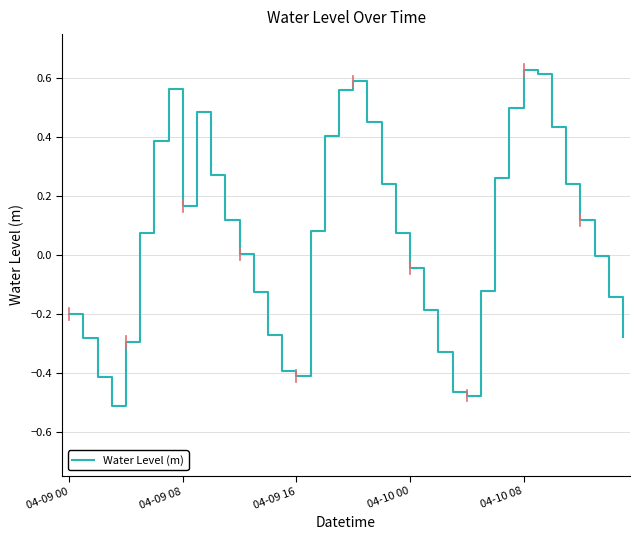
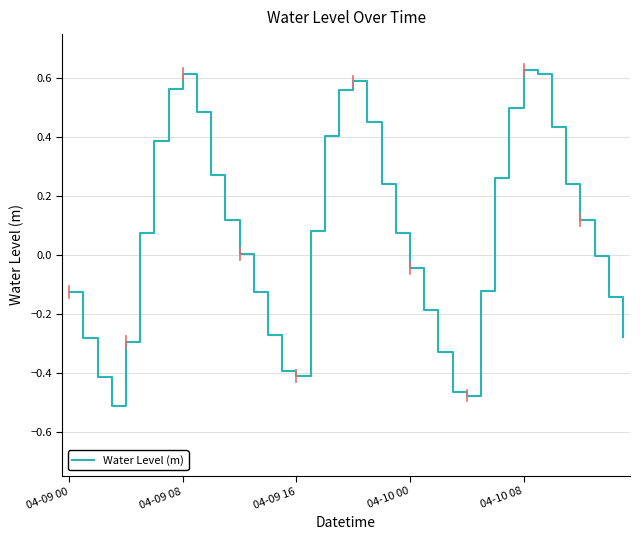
Water Level (m), 04-09 00: -0.20 -> -0.13
Water Level (m), 04-09 08: 0.17 -> 0.61
